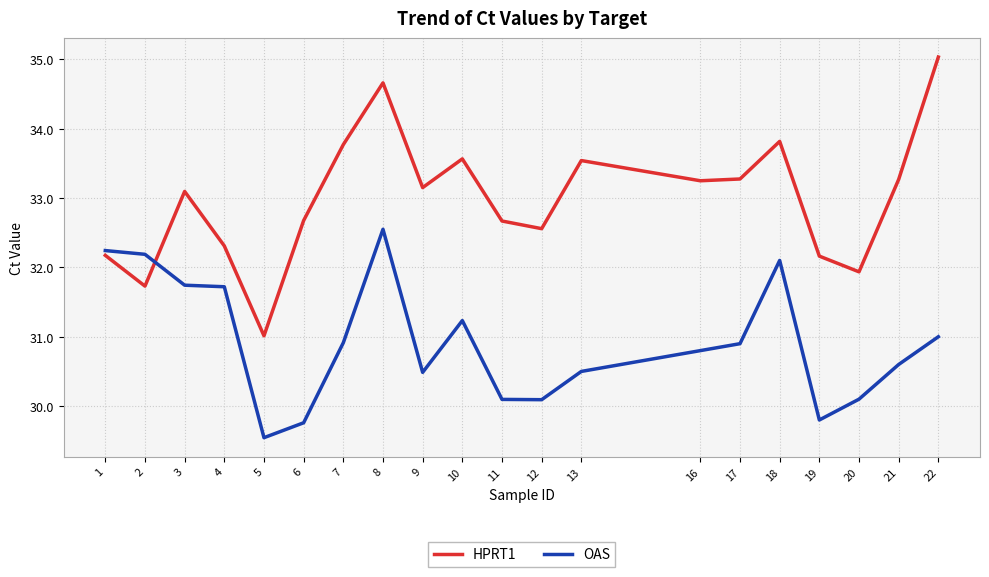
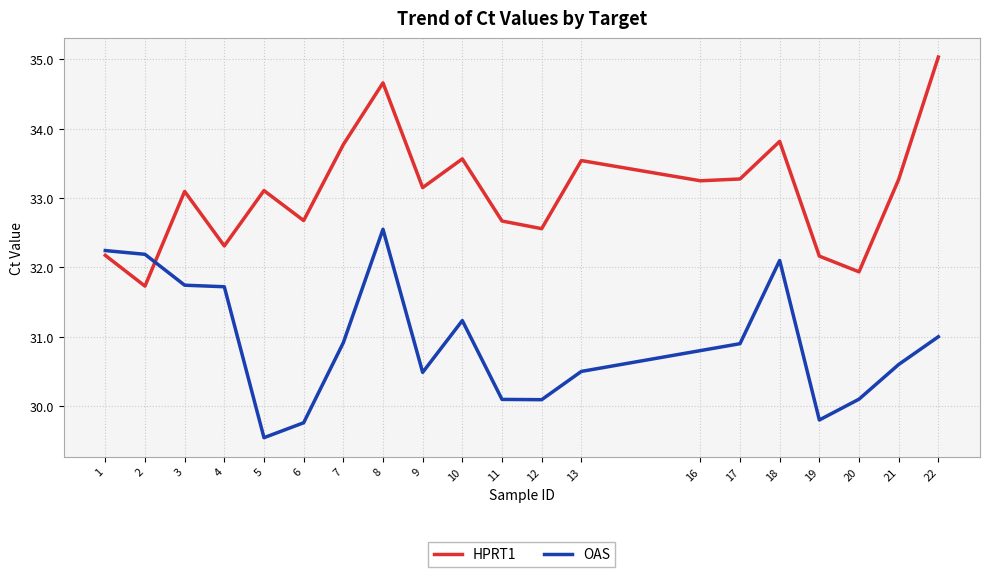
HPRT1, 5: 31.0 -> 33.1
